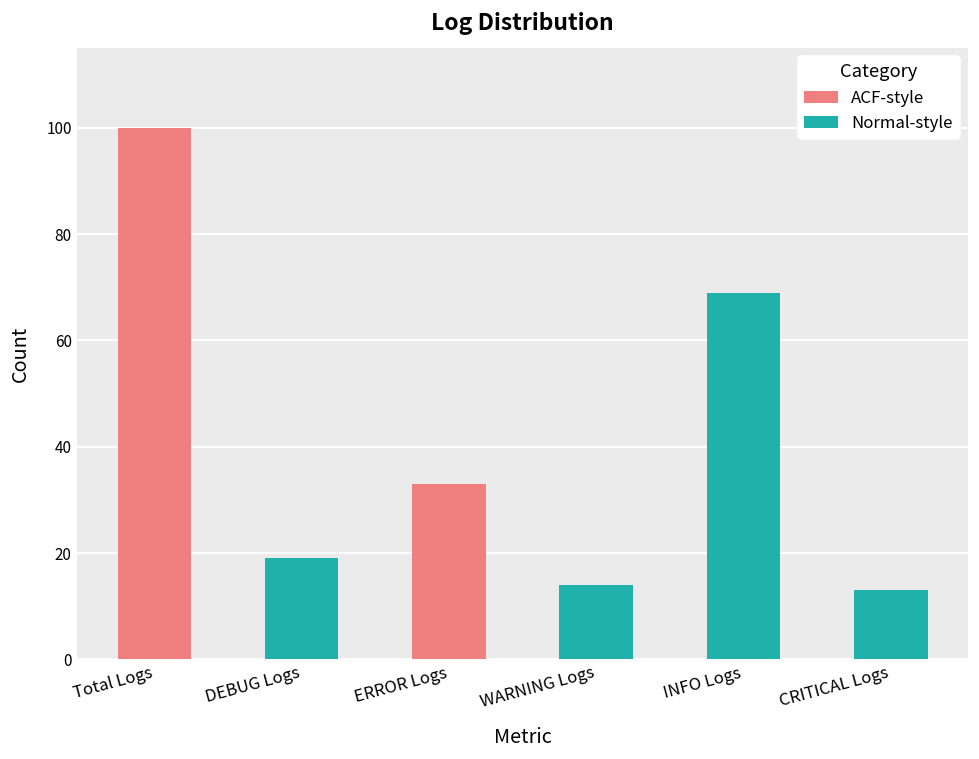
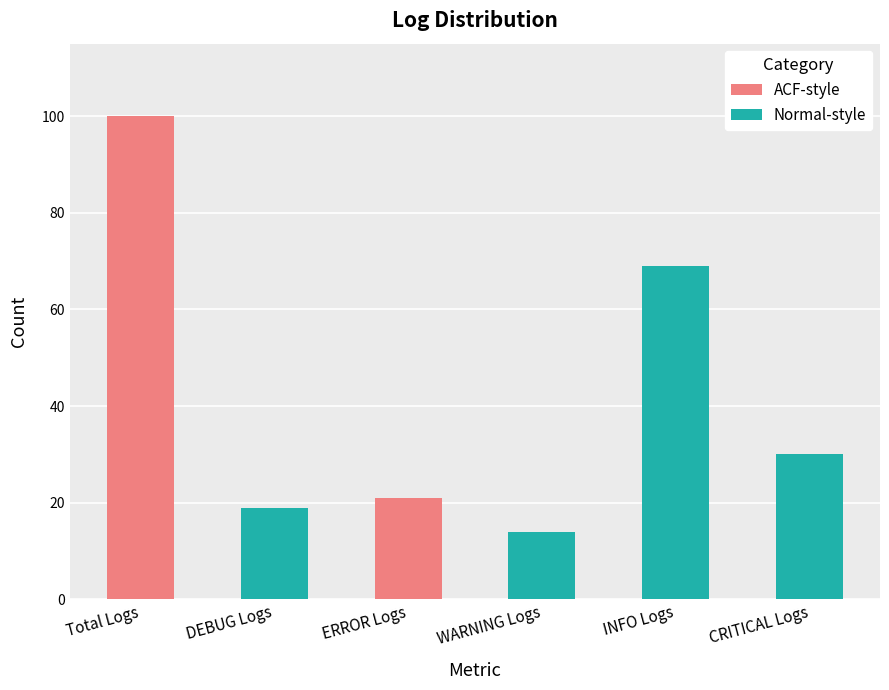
ERROR Logs: 33 -> 21
CRITICAL Logs: 13 -> 30
